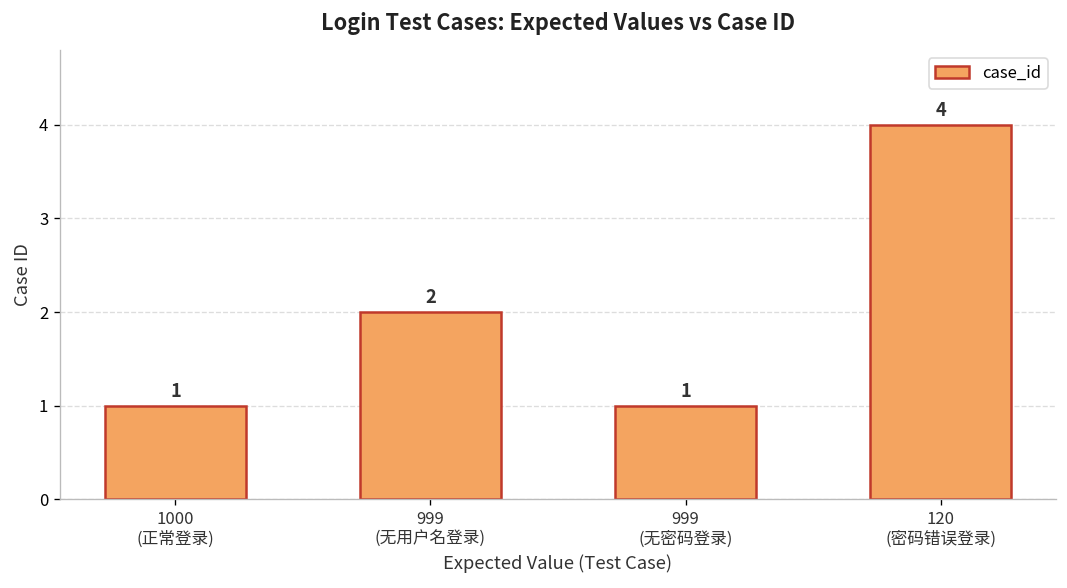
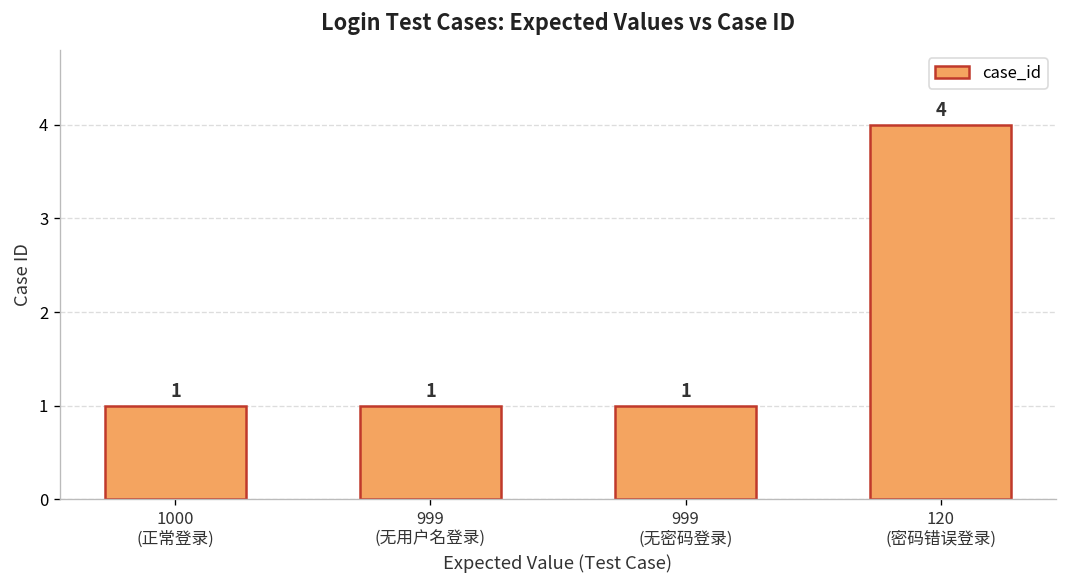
999 (无用户名登录): 2 -> 1
